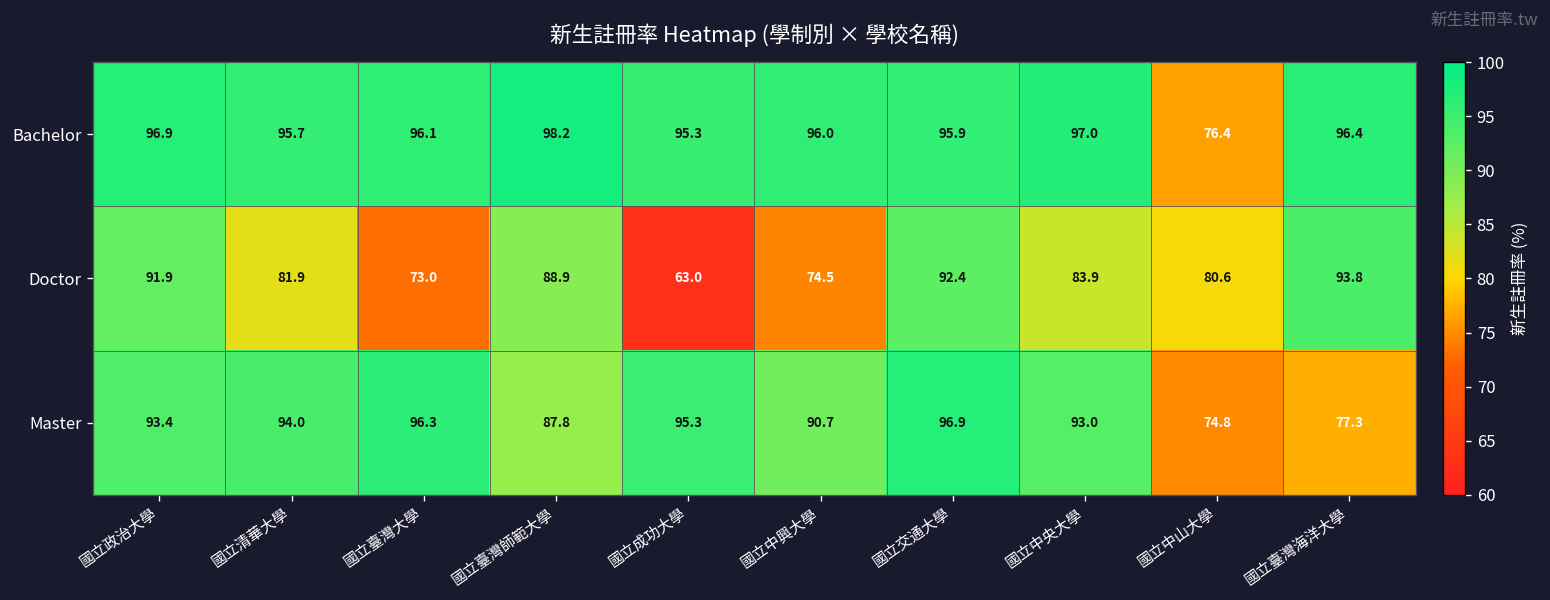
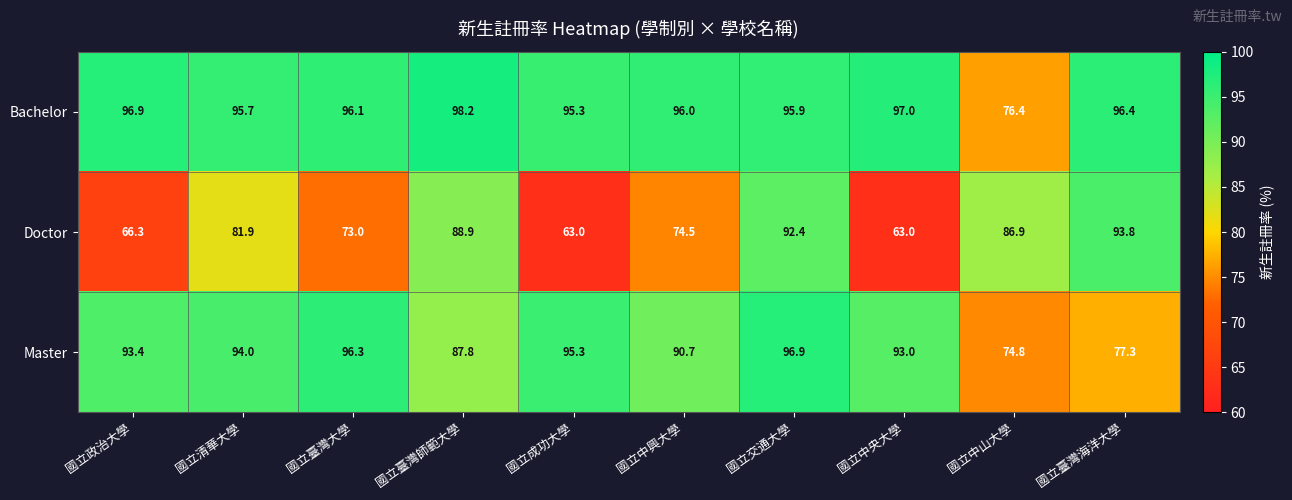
Doctor, 國立政治大學: 91.9 -> 66.3
Doctor, 國立中央大學: 83.9 -> 63.0
Doctor, 國立中山大學: 80.6 -> 86.9
